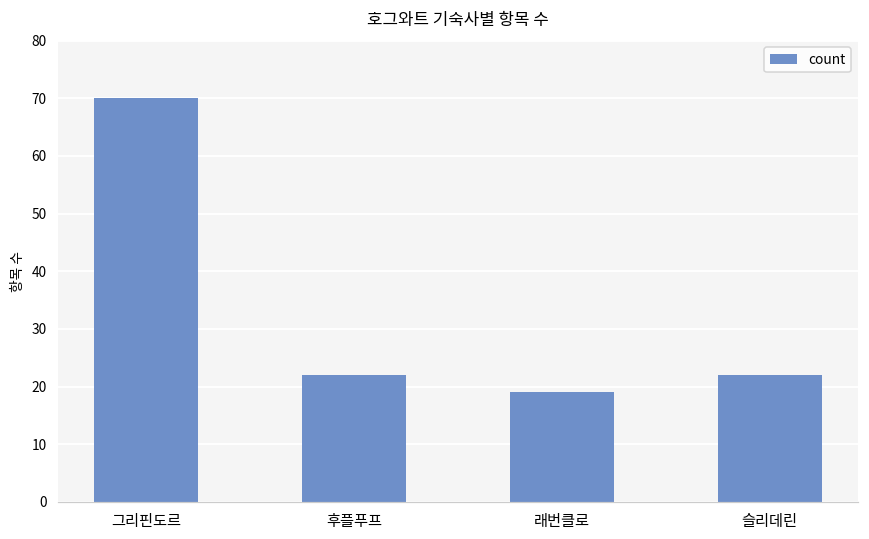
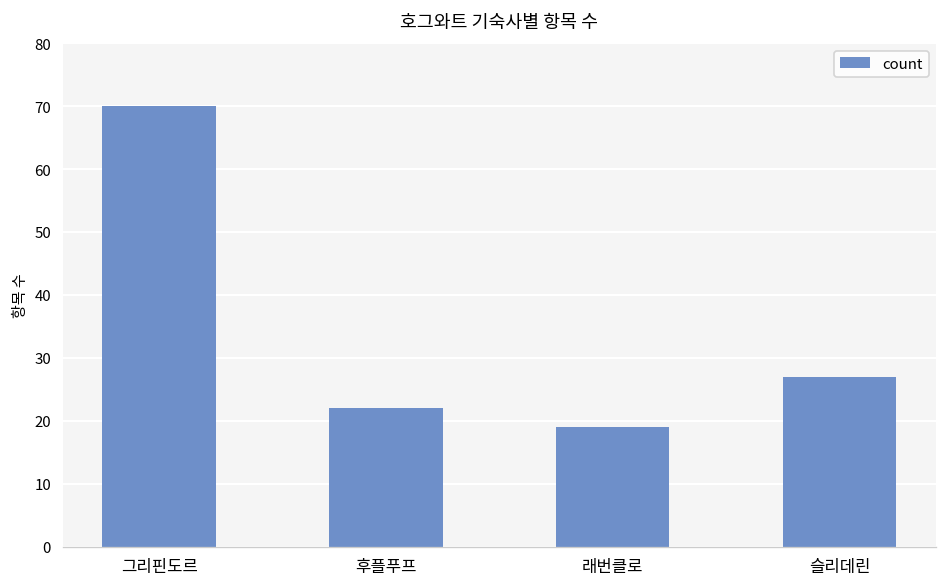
슬리데린: 22 -> 27
